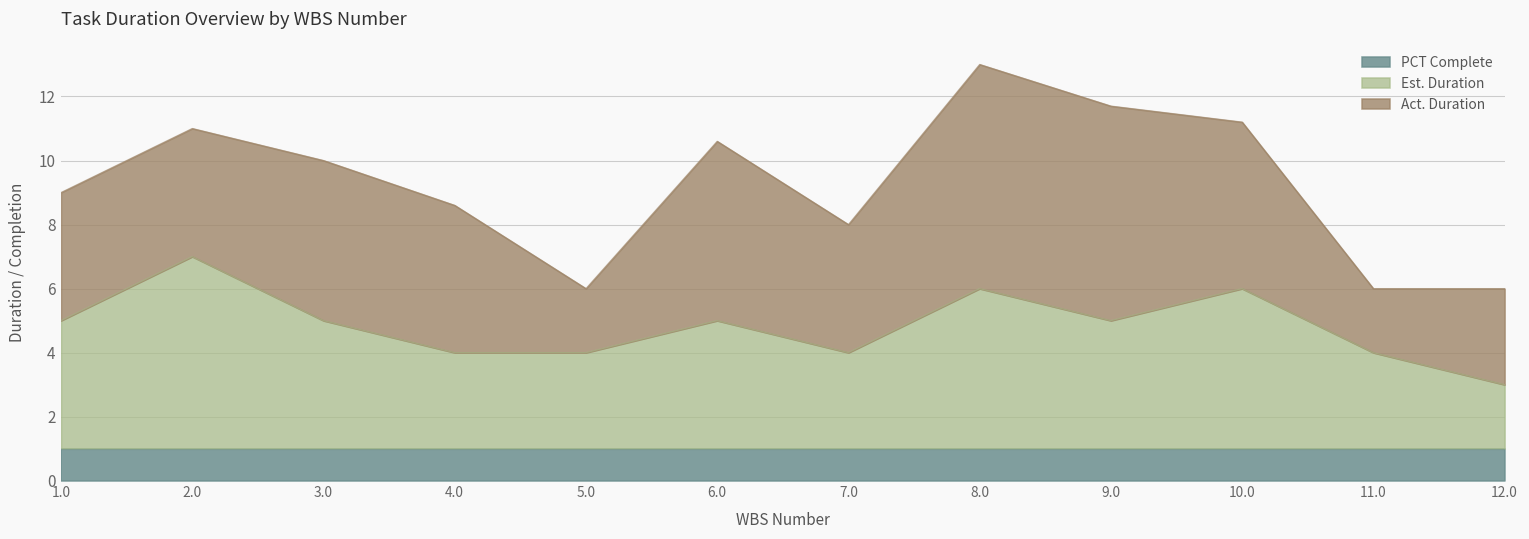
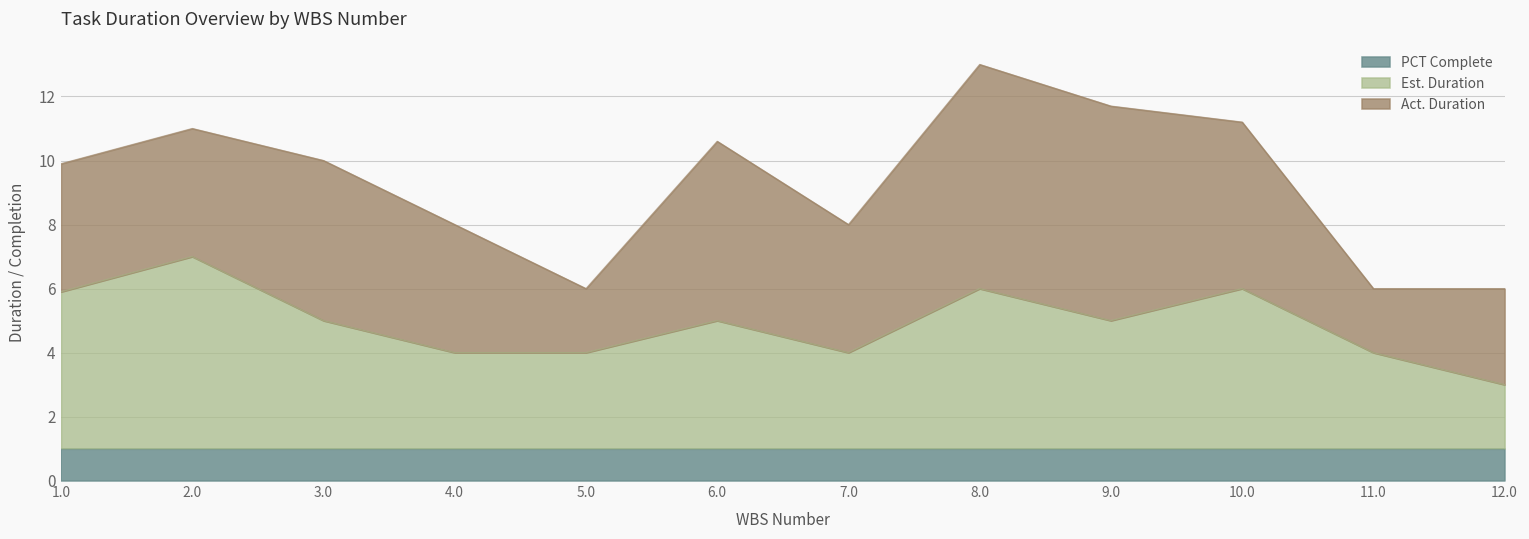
Est. Duration, 1.0: 5.0 -> 5.9
Act. Duration, 4.0: 4.6 -> 4.0
